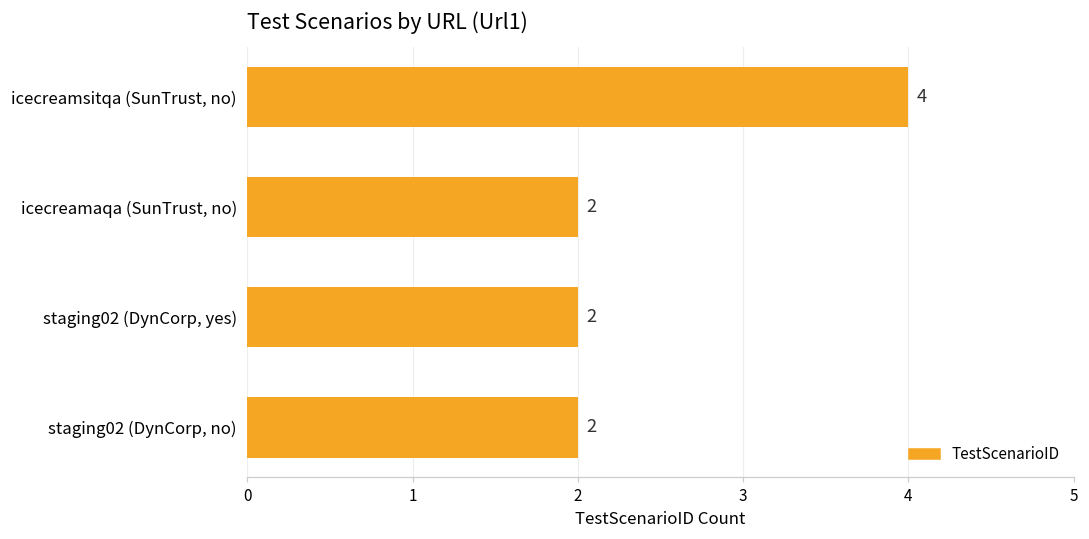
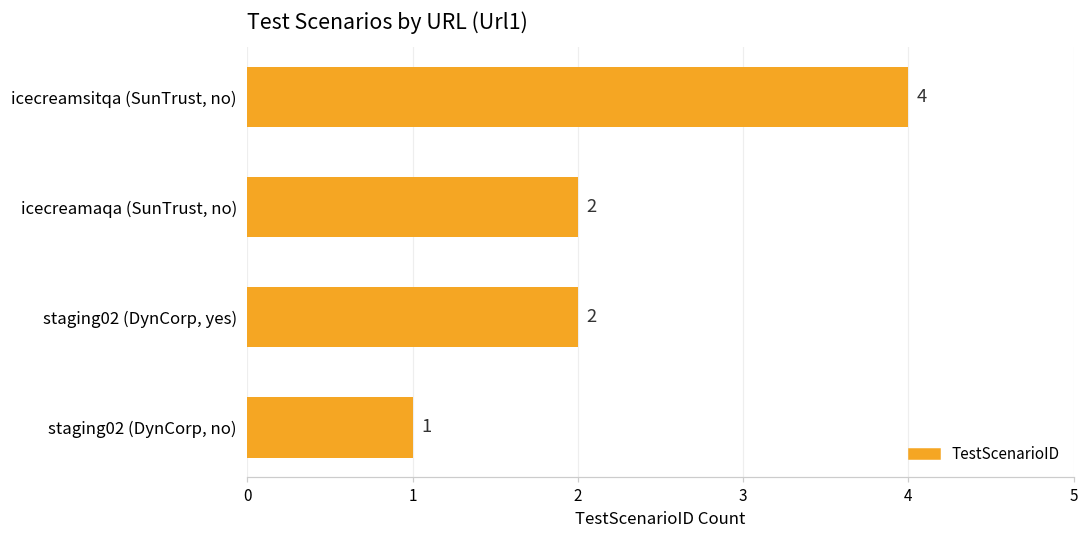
staging02 (DynCorp, no): 2 -> 1
